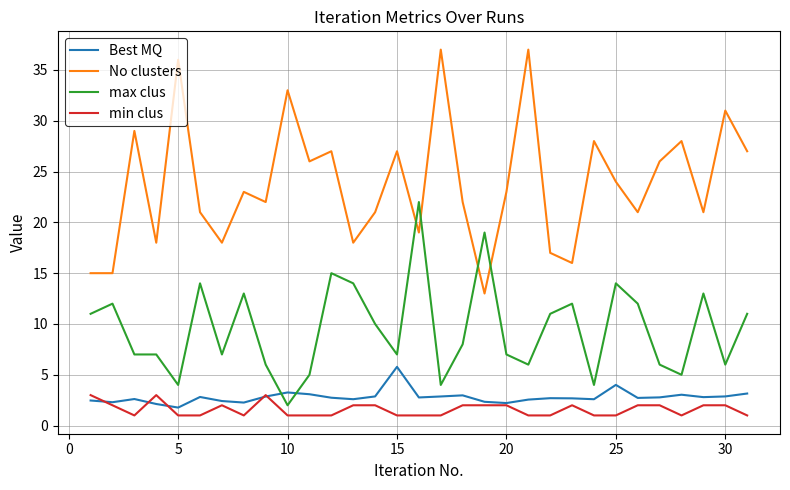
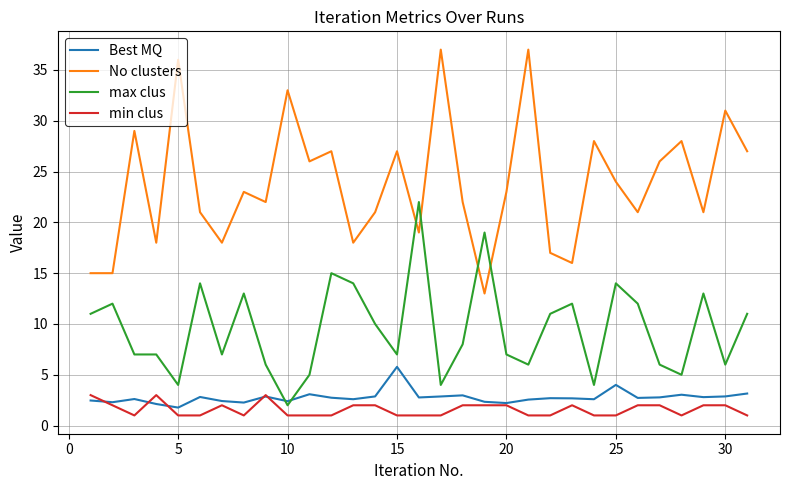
Best MQ, 10: 3.3 -> 2.4
